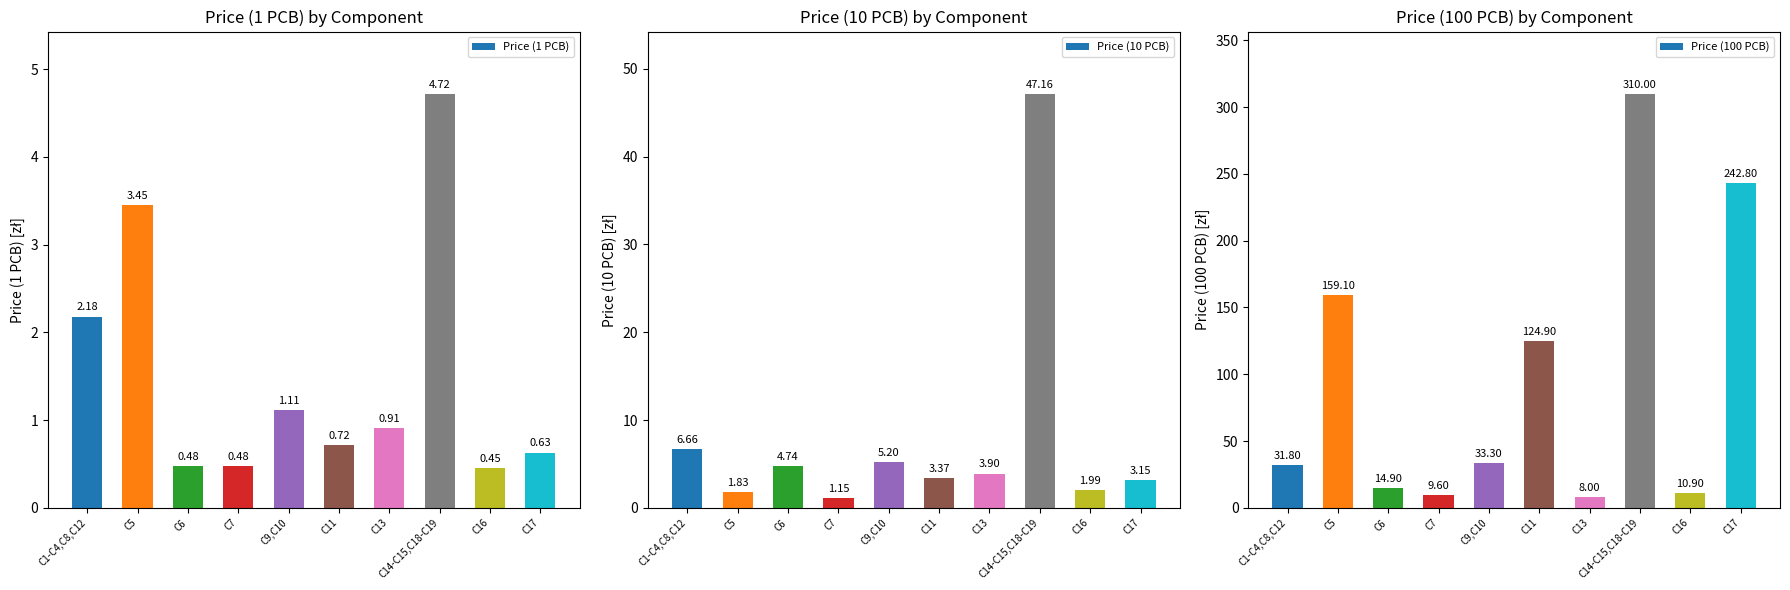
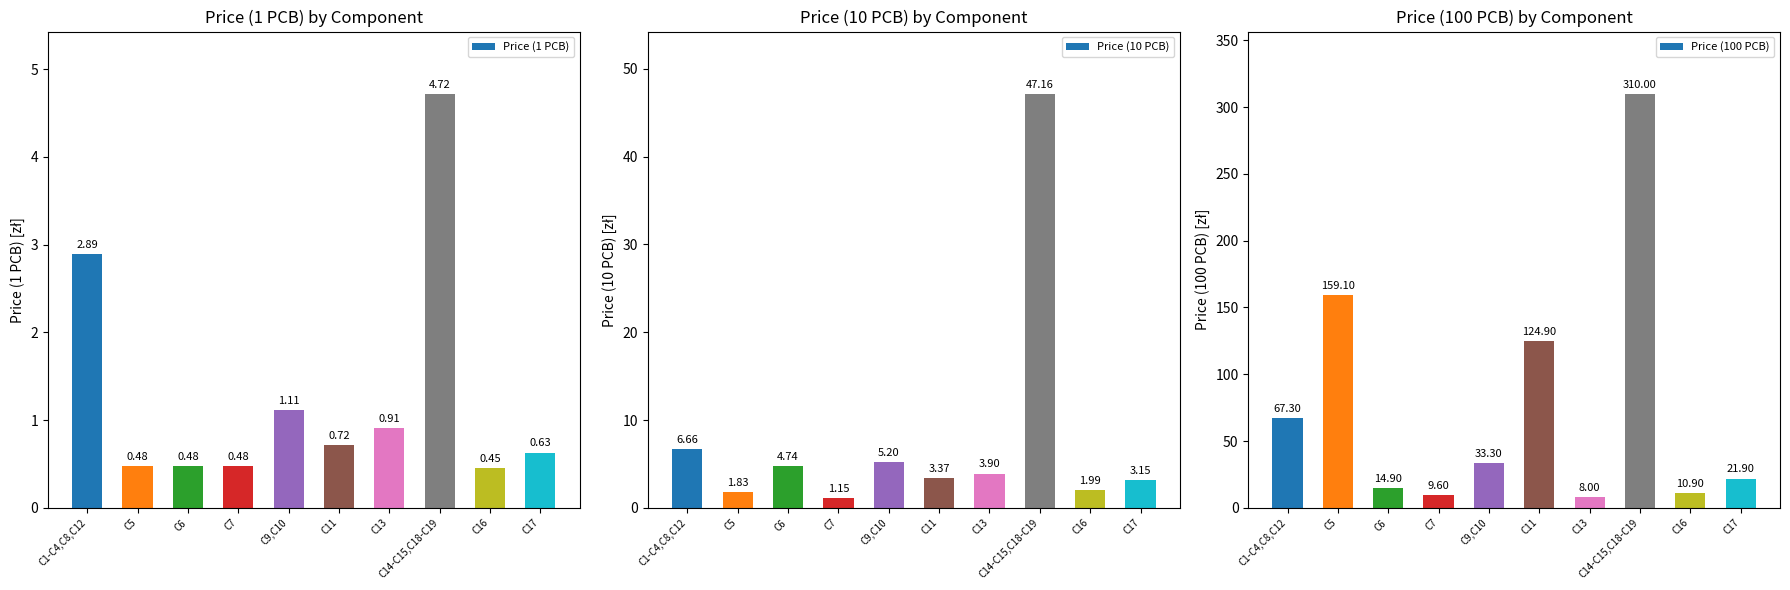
Price (1 PCB) by Component, C1-C4,C8,C12: 2.18 -> 2.89
Price (1 PCB) by Component, C5: 3.45 -> 0.48
Price (100 PCB) by Component, C1-C4,C8,C12: 31.80 -> 67.30
Price (100 PCB) by Component, C17: 242.80 -> 21.90
